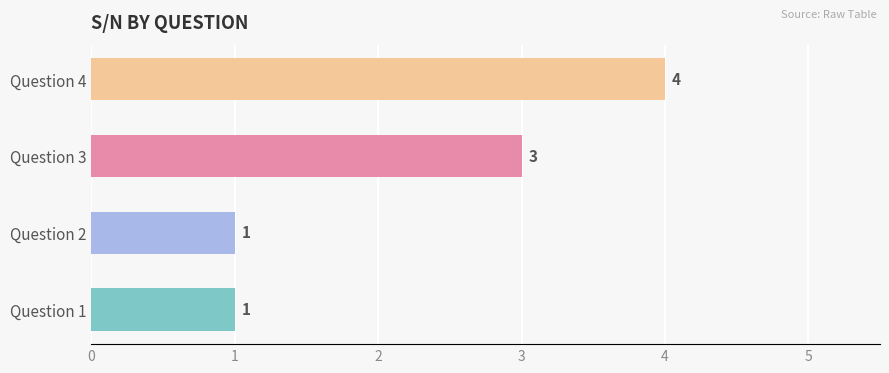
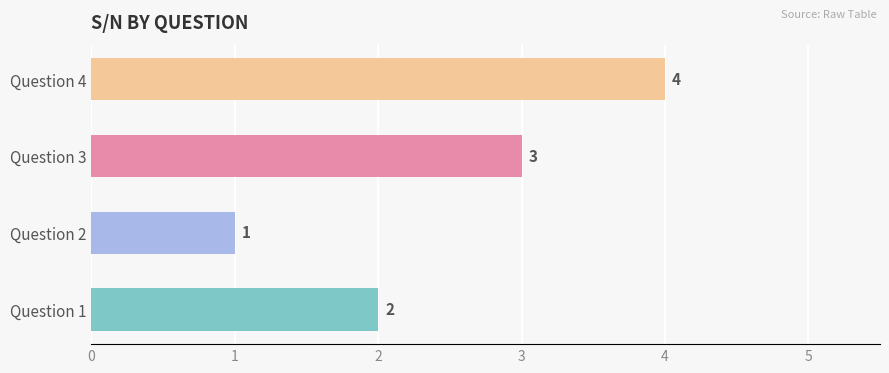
Question 1: 1 -> 2
